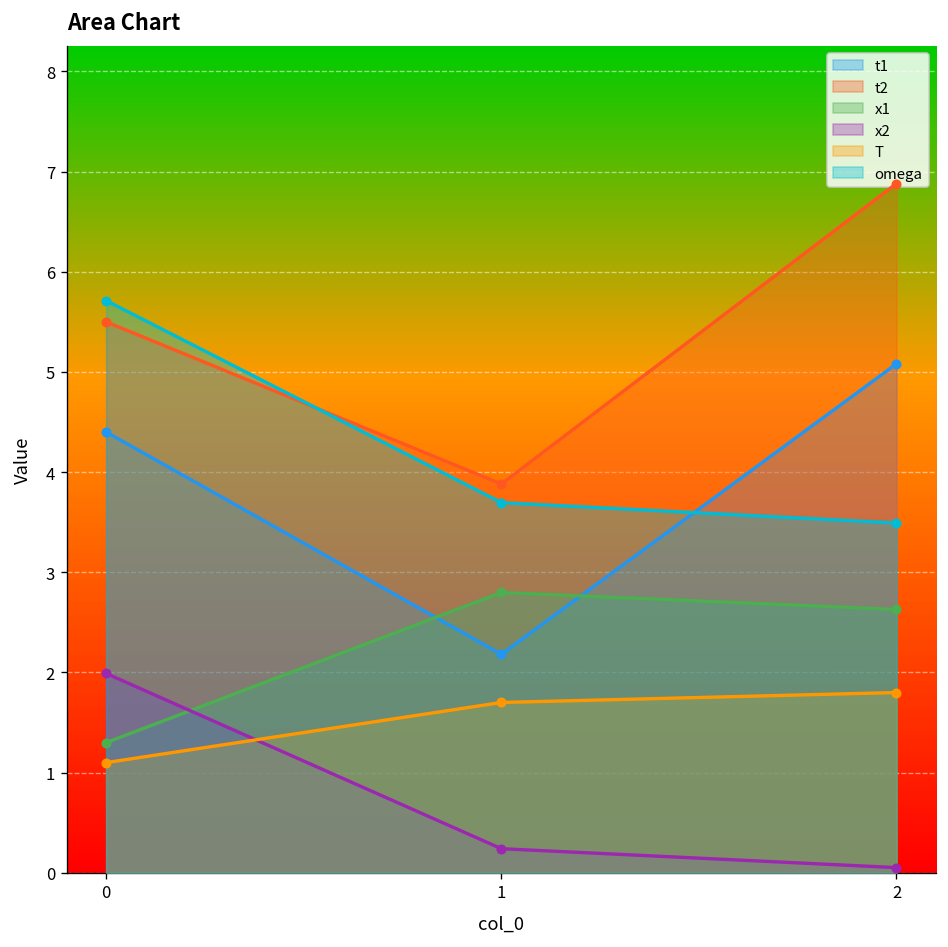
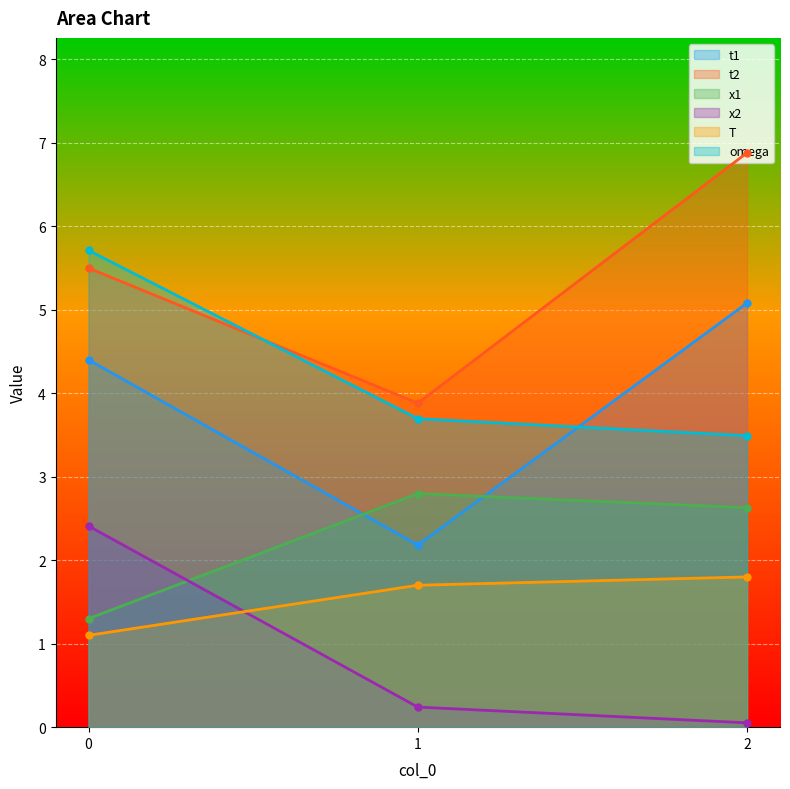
x2, 0: 2.0 -> 2.4
